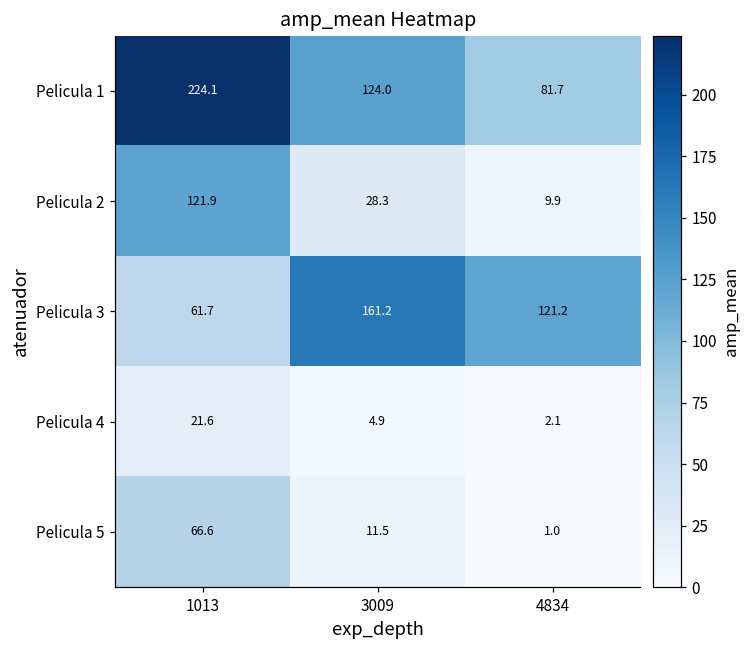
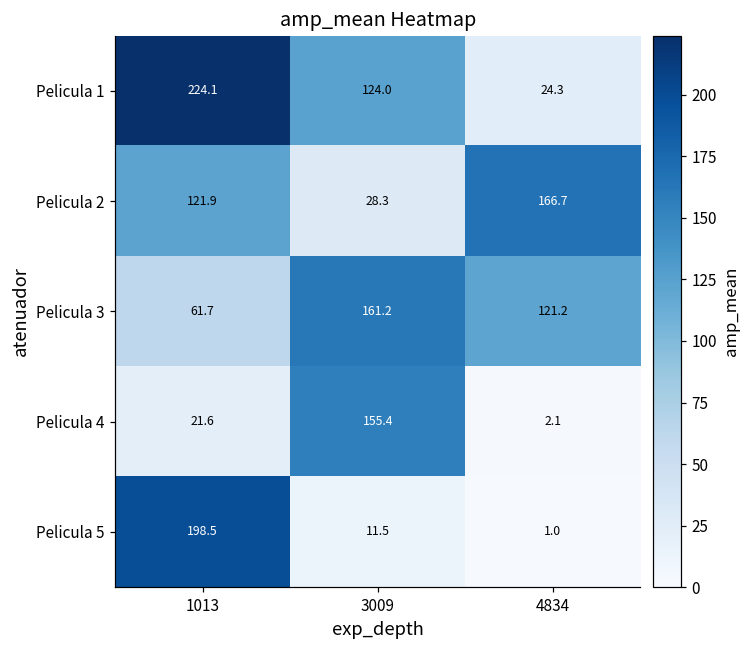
Pelicula 1, 4834: 81.7 -> 24.3
Pelicula 2, 4834: 9.9 -> 166.7
Pelicula 4, 3009: 4.9 -> 155.4
Pelicula 5, 1013: 66.6 -> 198.5
